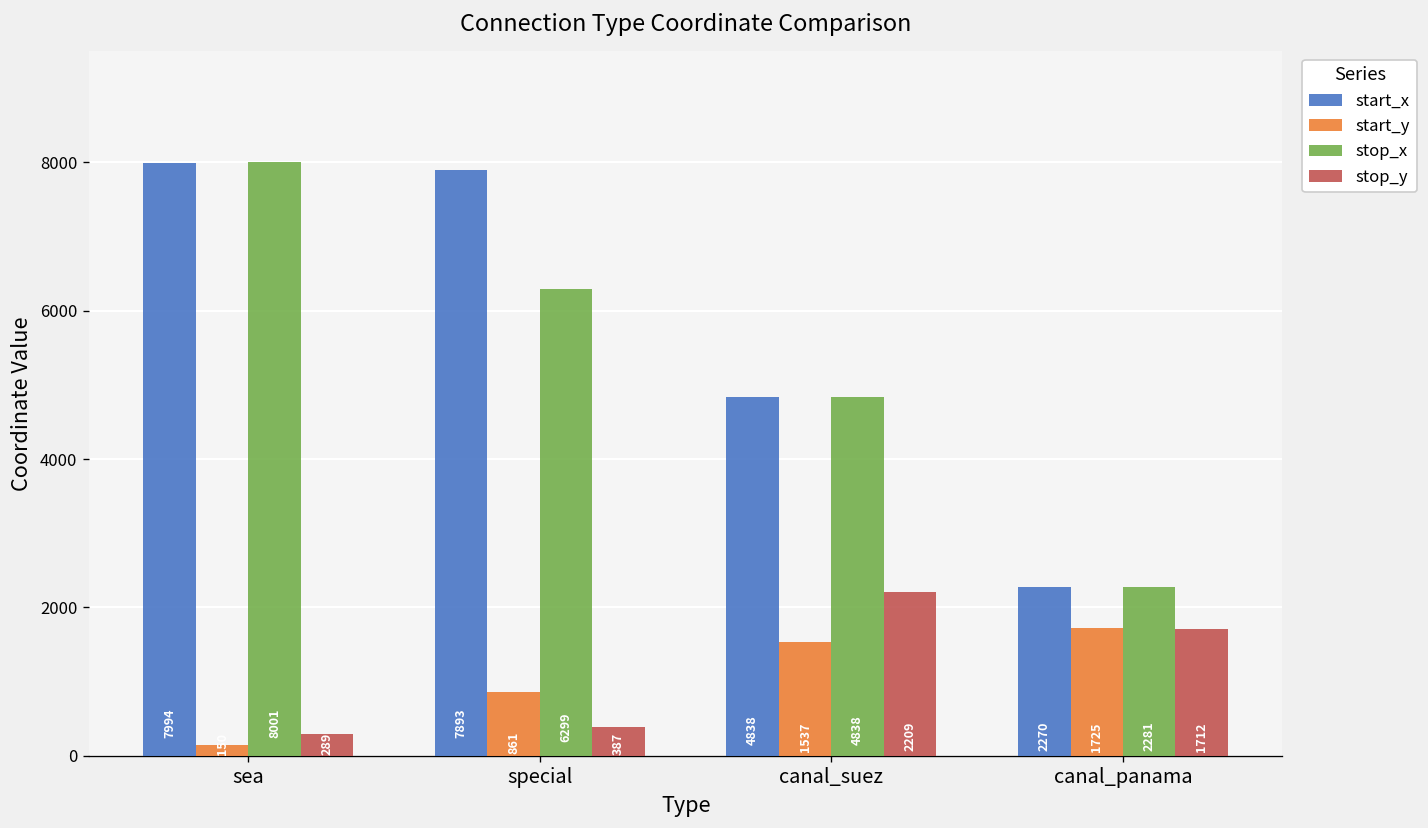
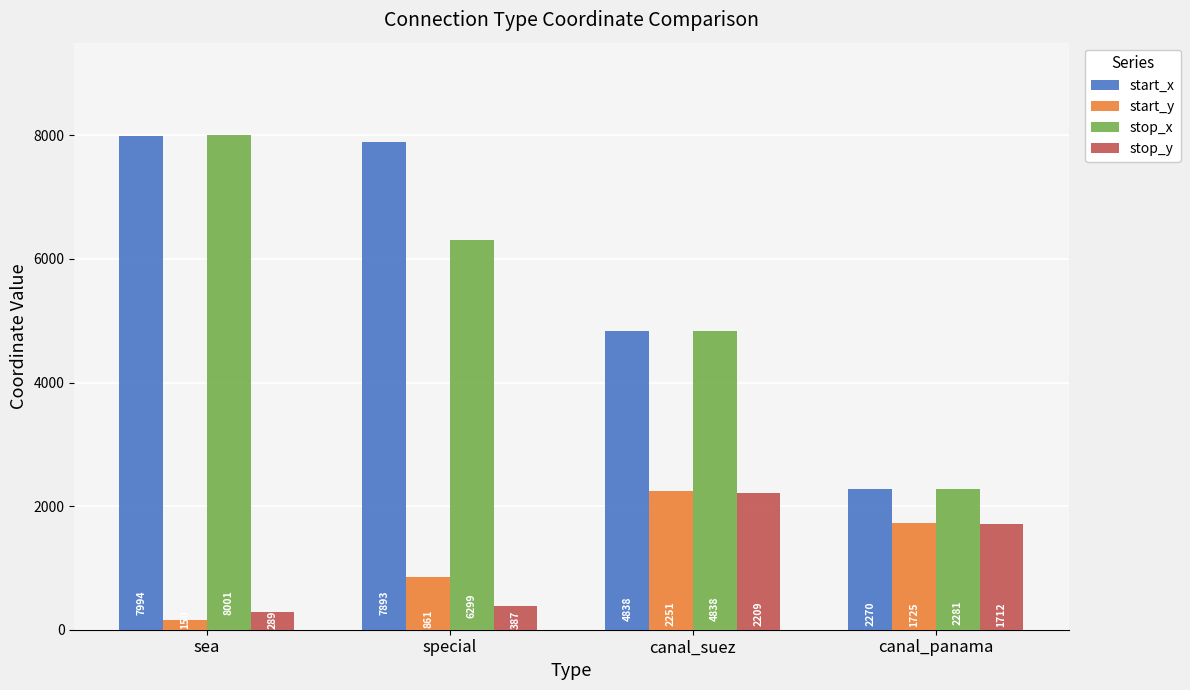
start_y, canal_suez: 1537 -> 2251
